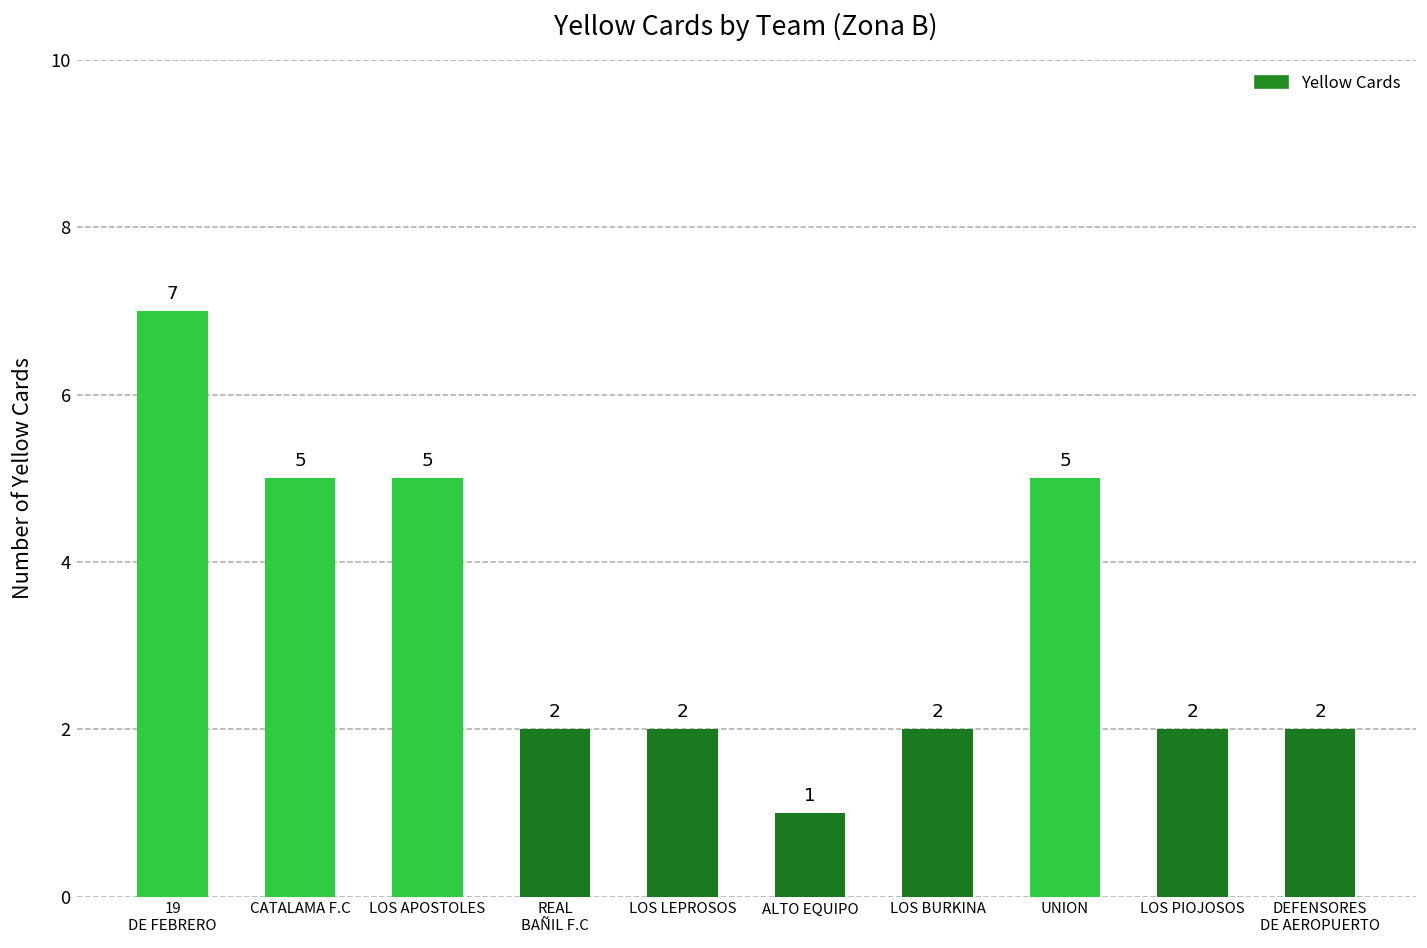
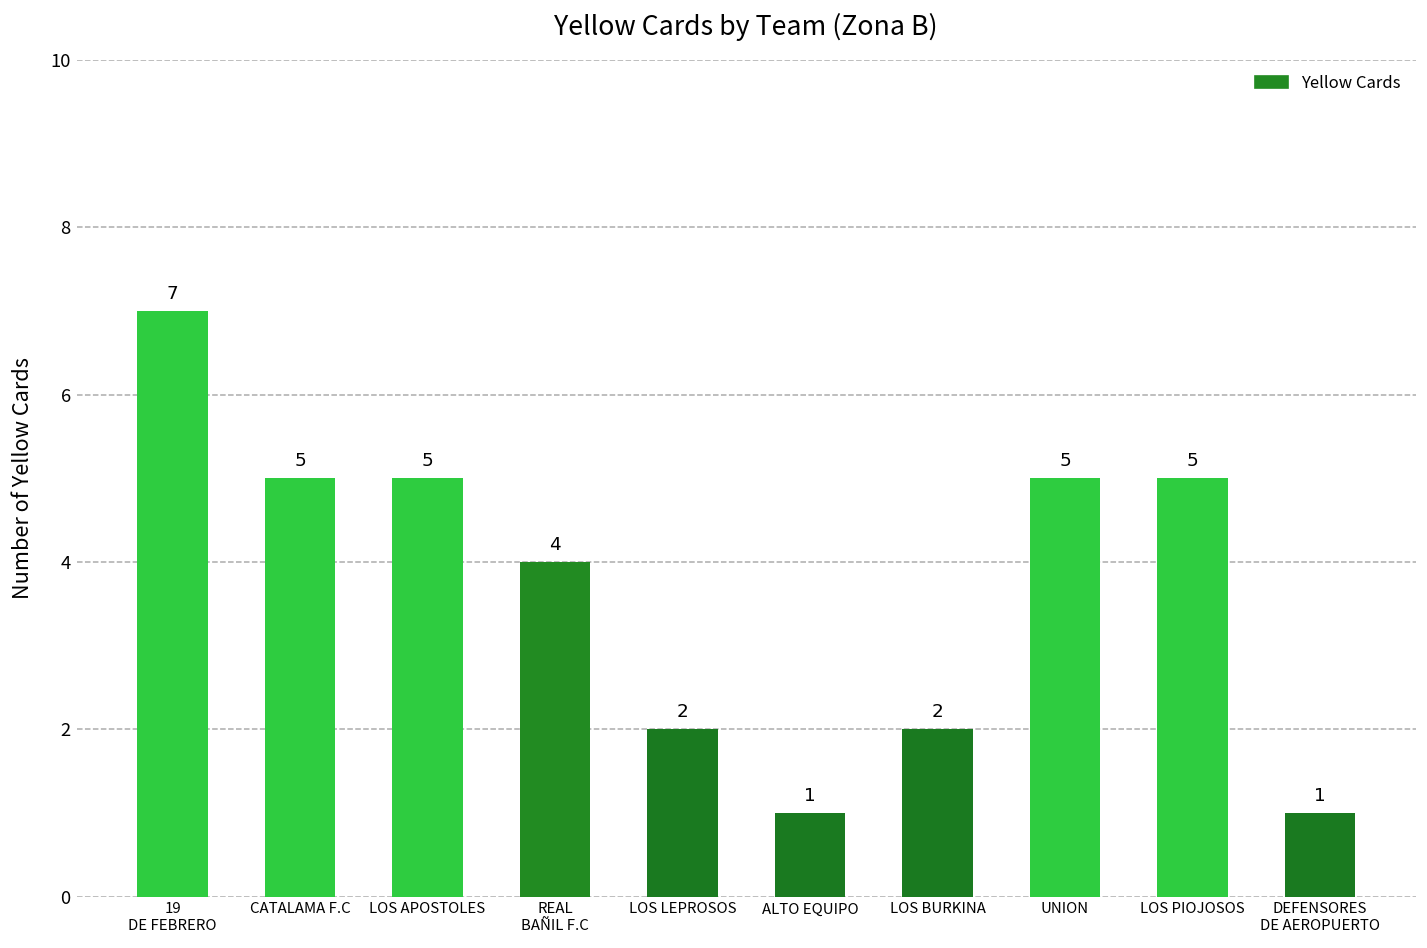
REAL BAÑIL F.C: 2 -> 4
LOS PIOJOSOS: 2 -> 5
DEFENSORES DE AEROPUERTO: 2 -> 1
